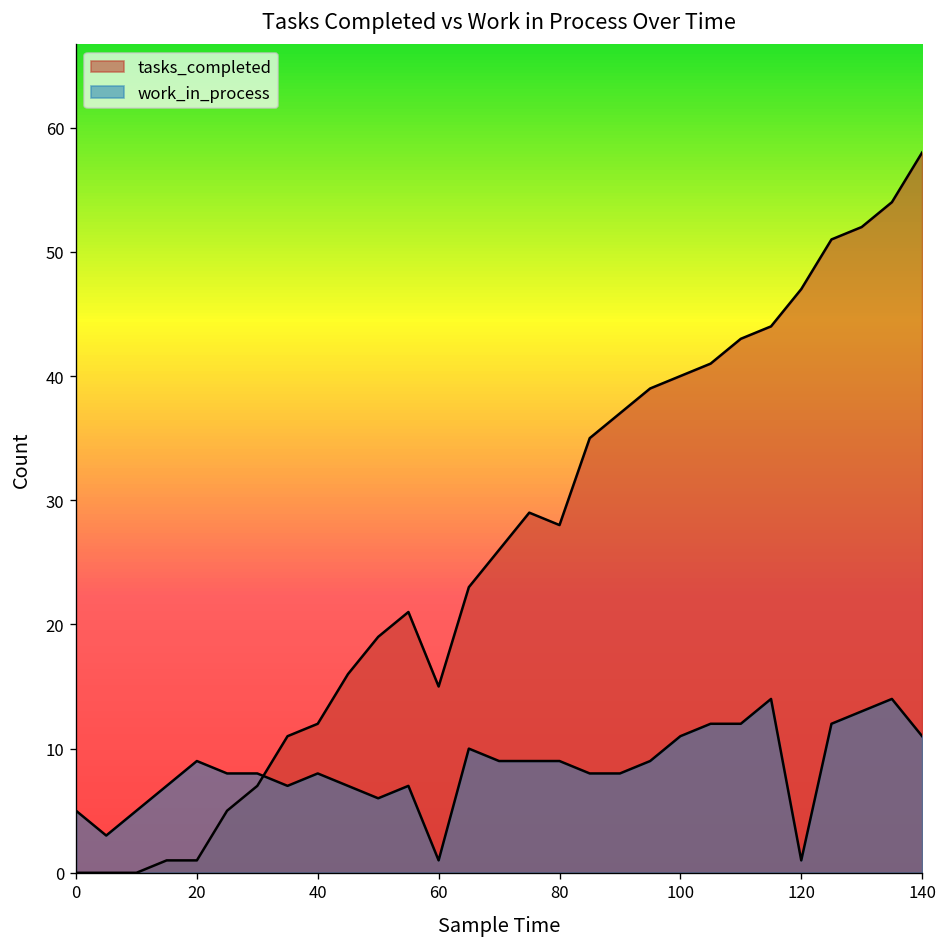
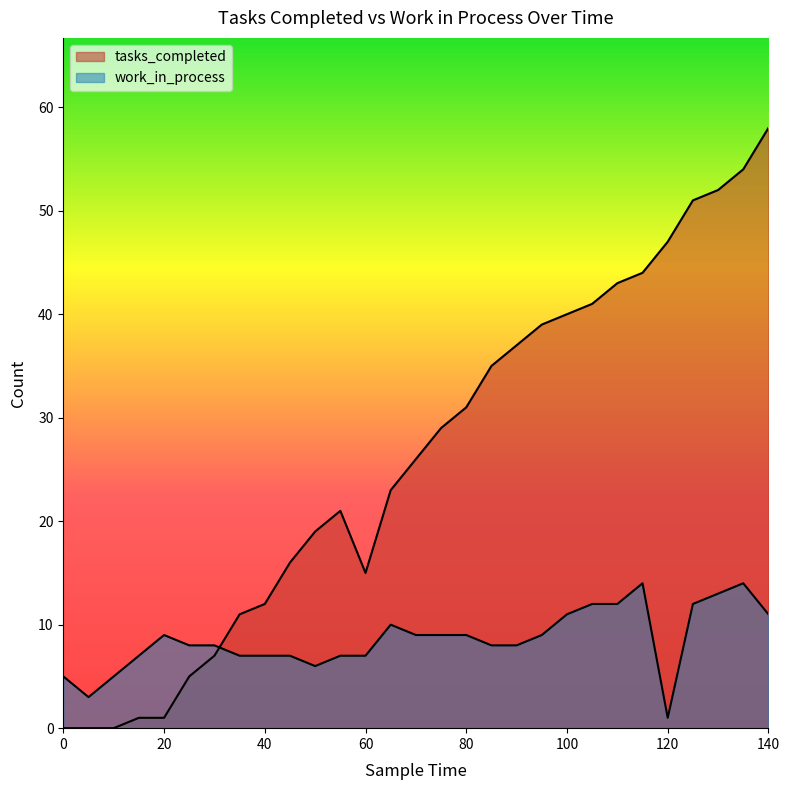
work_in_process, 40: 8 -> 7
work_in_process, 60: 1 -> 7
tasks_completed, 80: 28 -> 31
